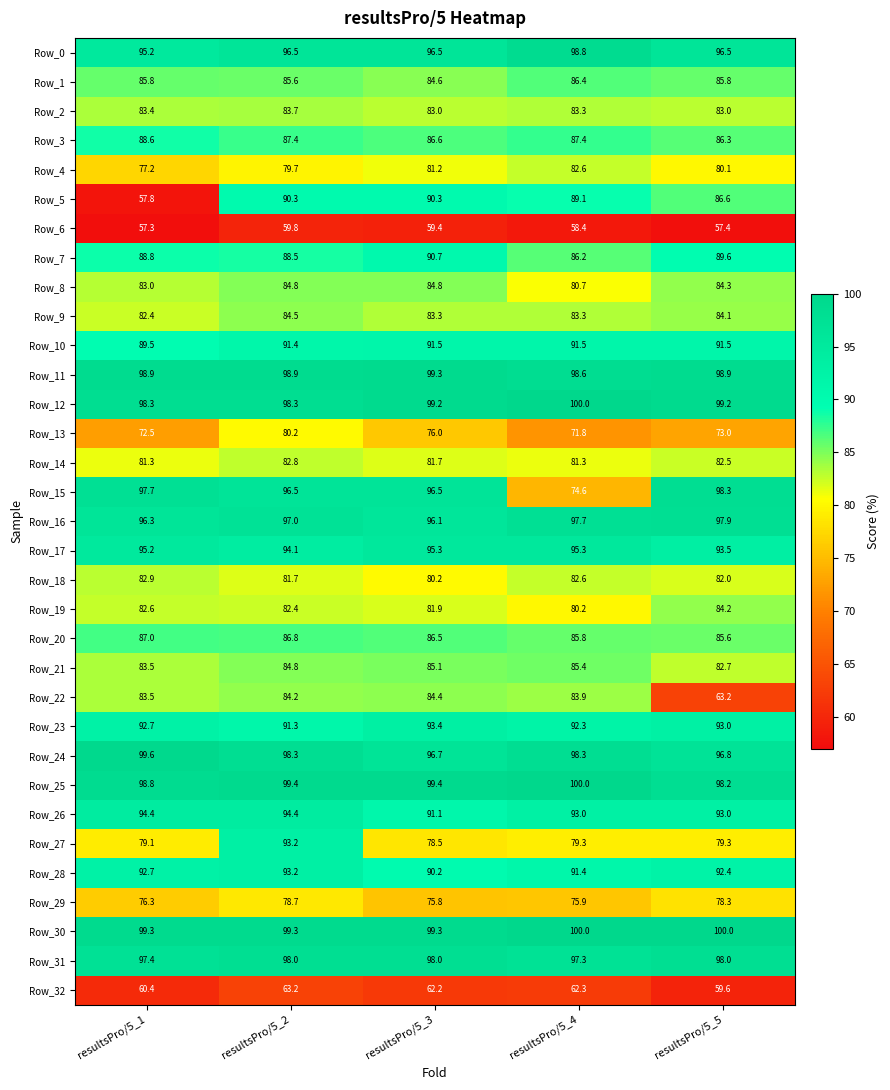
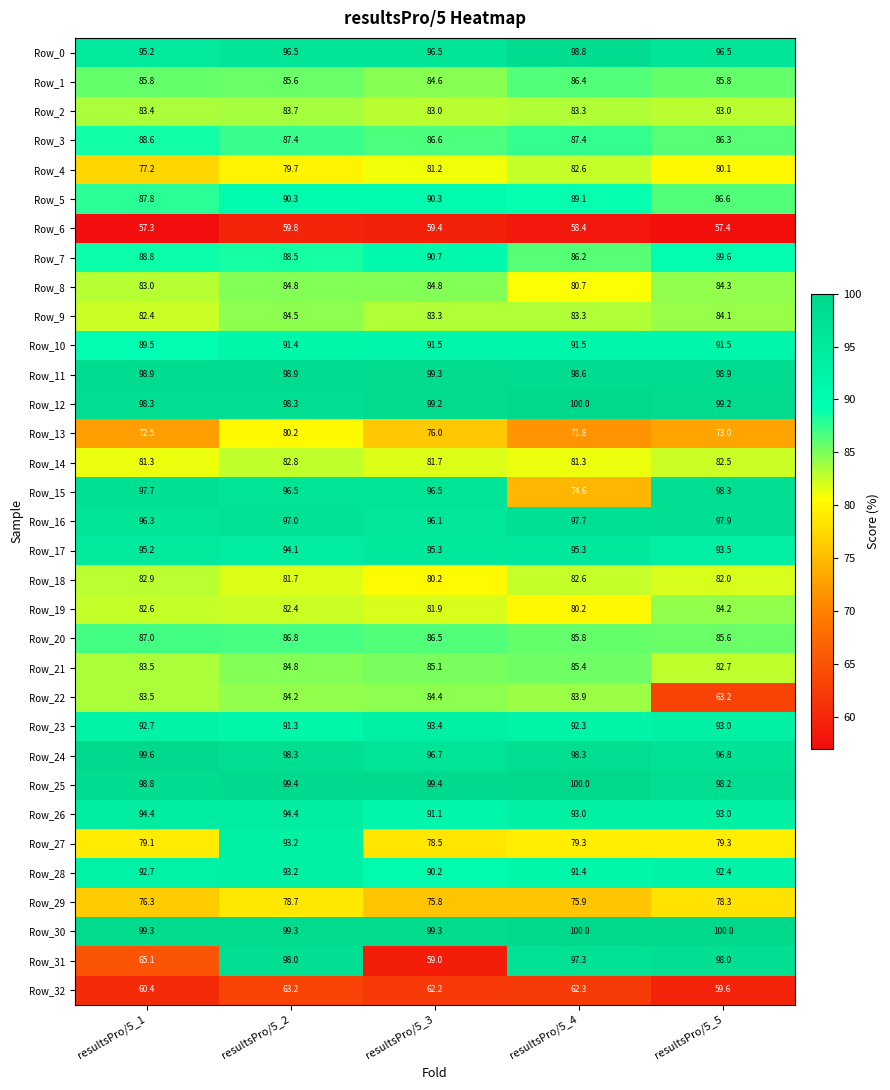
Row_5, resultsPro/5_1: 57.8 -> 87.8
Row_31, resultsPro/5_1: 97.4 -> 65.1
Row_31, resultsPro/5_3: 98.0 -> 59.0
